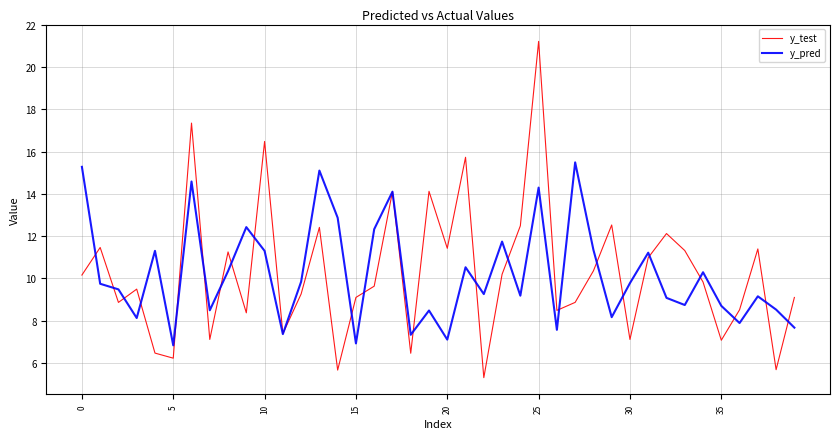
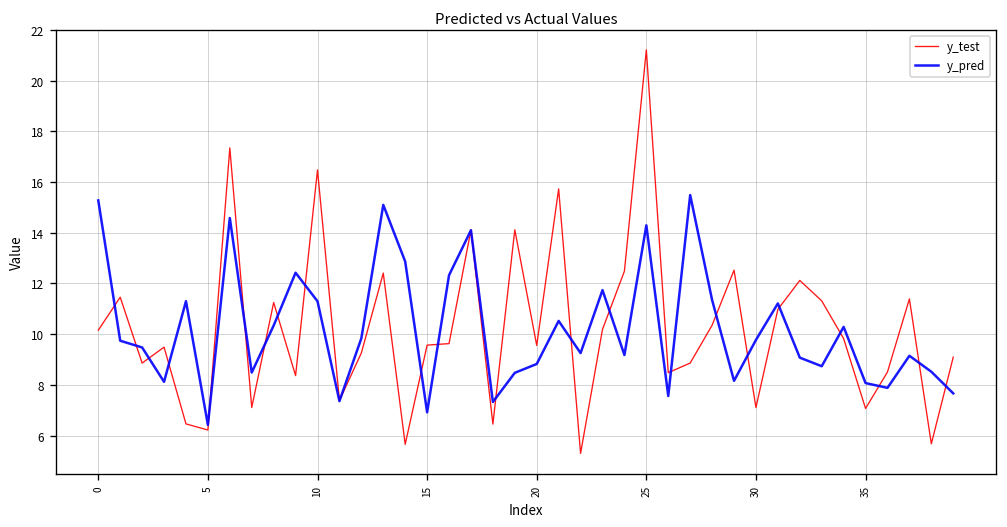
y_pred, 5: 6.8 -> 6.4
y_test, 15: 9.1 -> 9.6
y_test, 20: 11.4 -> 9.6
y_pred, 20: 7.1 -> 8.8
y_pred, 35: 8.7 -> 8.1
